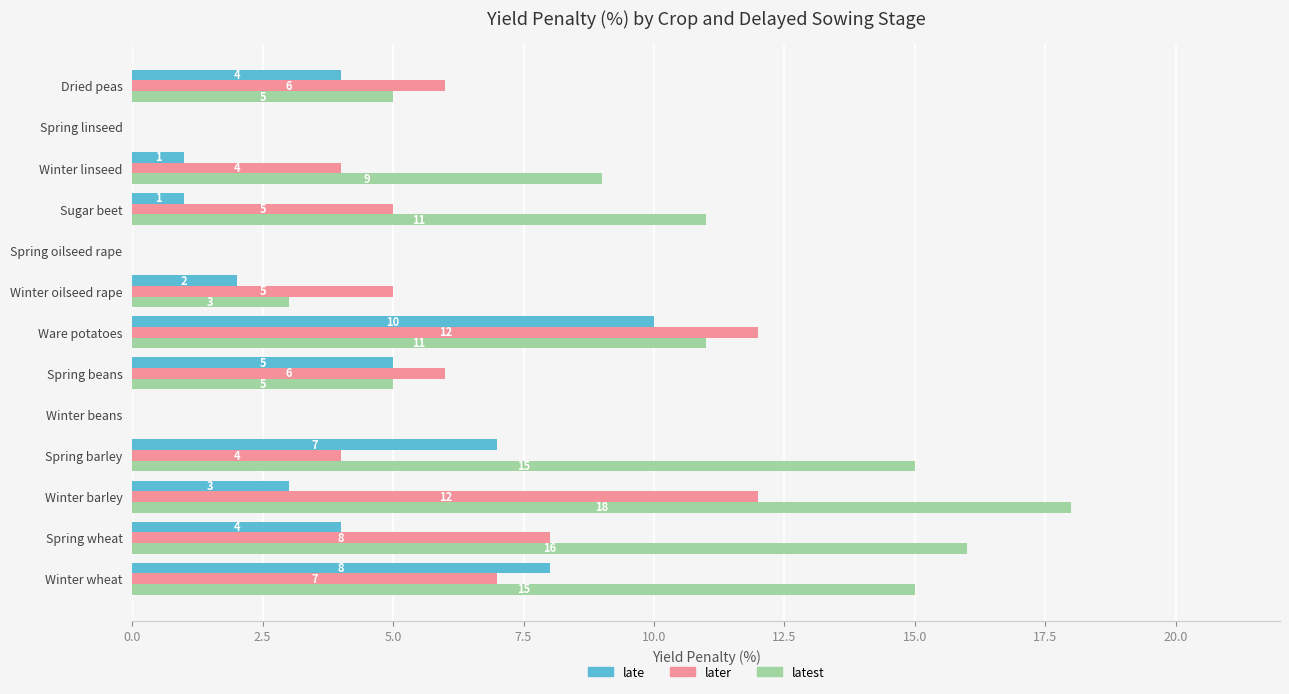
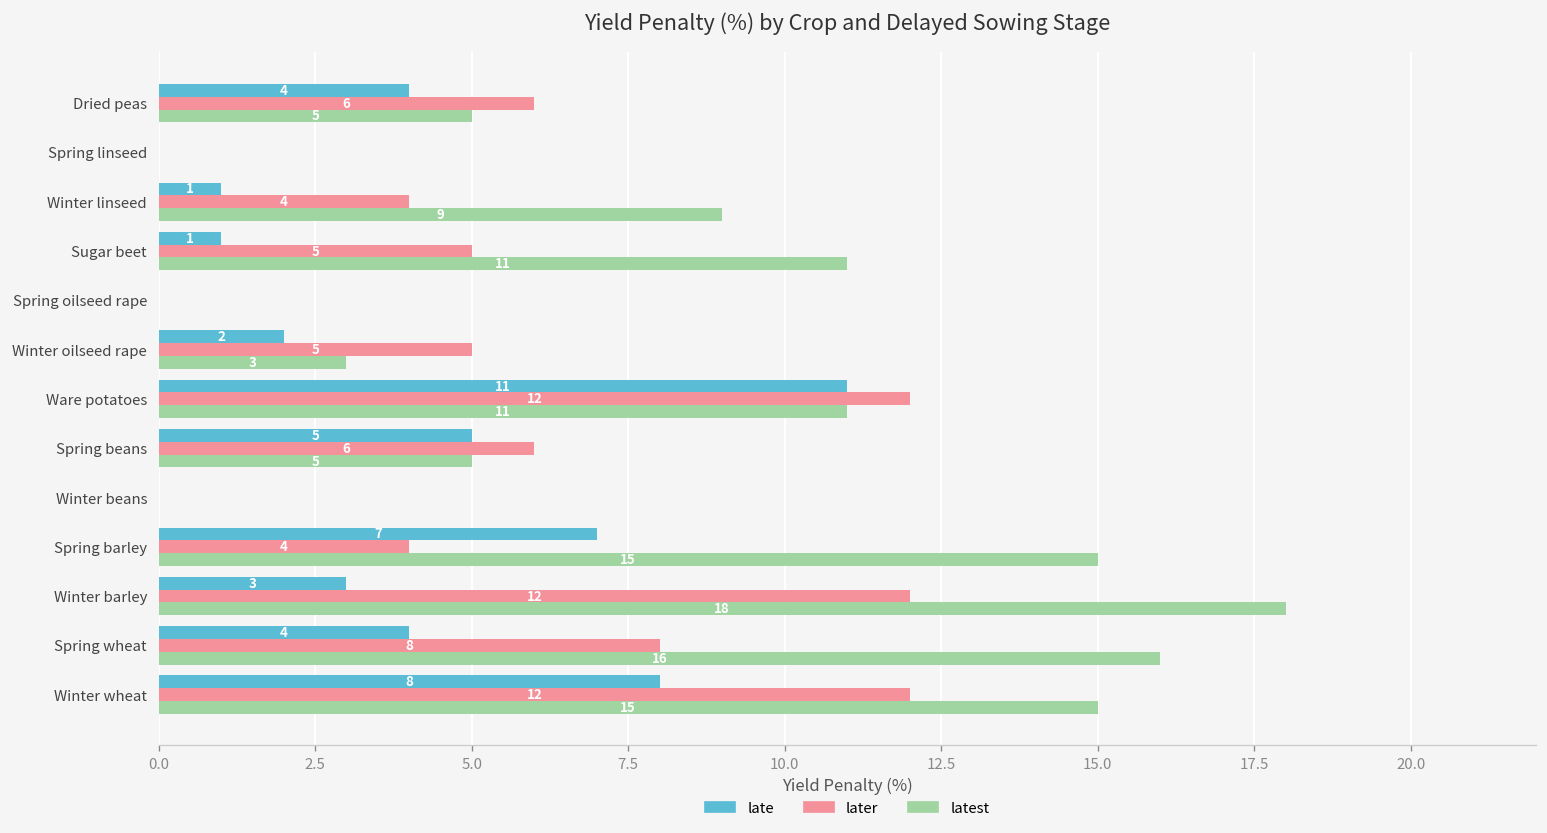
late, Ware potatoes: 10 -> 11
later, Winter wheat: 7 -> 12
